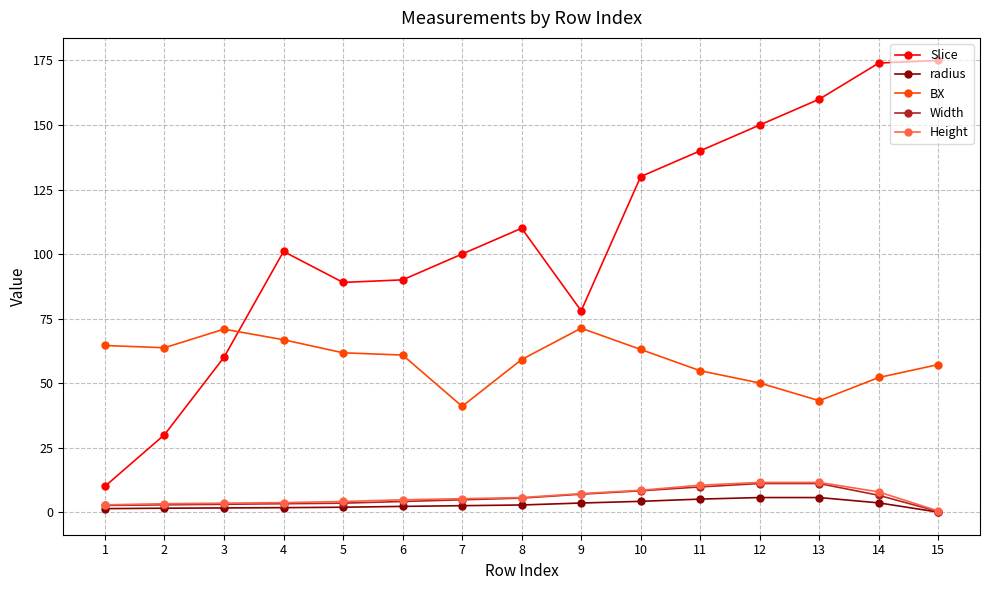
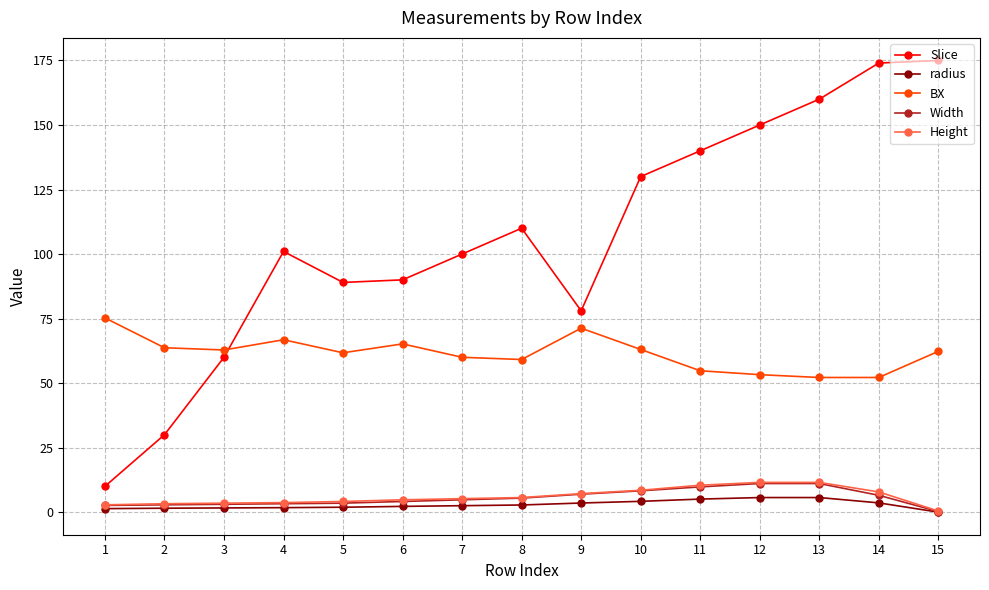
BX, 1: 65 -> 75
BX, 3: 71 -> 63
BX, 6: 61 -> 65
BX, 7: 41 -> 60
BX, 12: 50 -> 53
BX, 13: 43 -> 52
BX, 15: 57 -> 62
